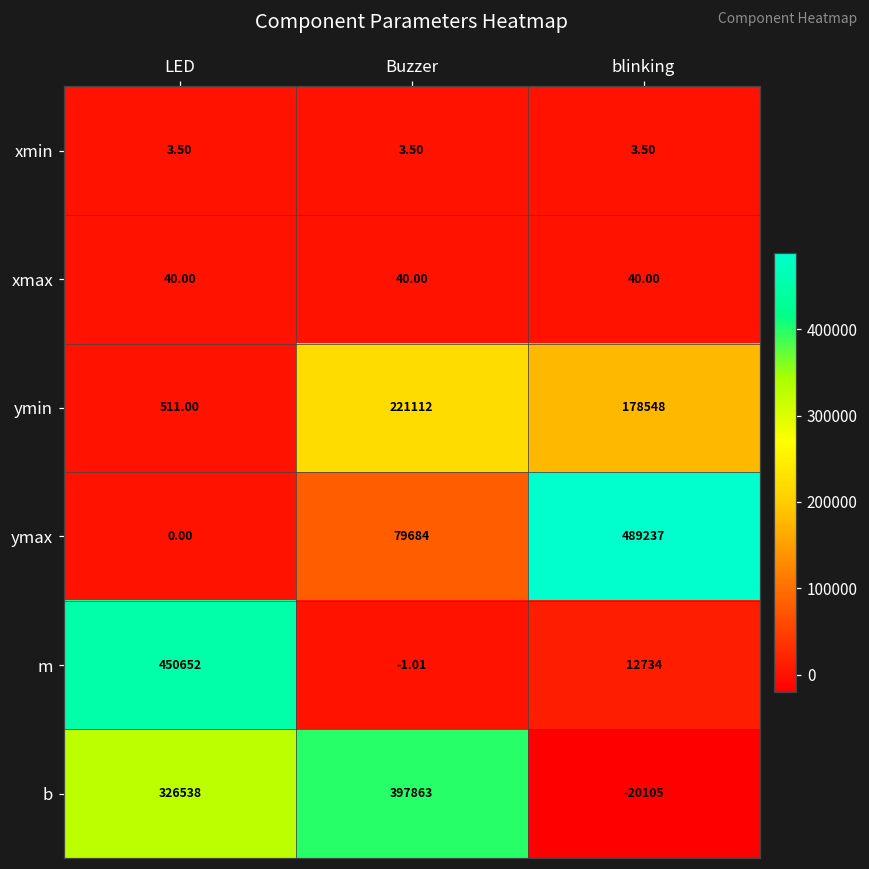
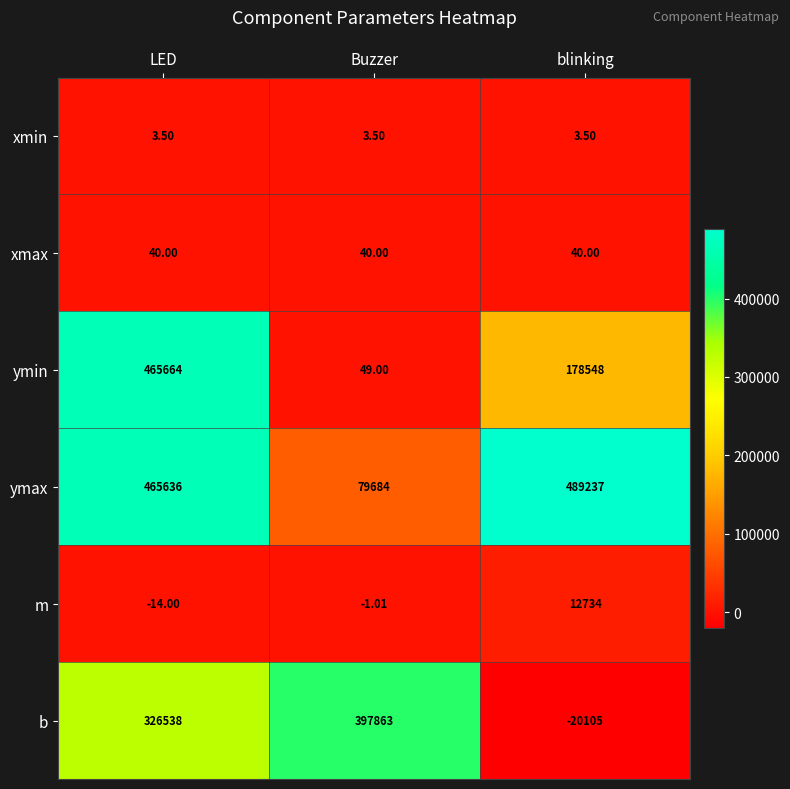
ymin, LED: 511.00 -> 465664
ymin, Buzzer: 221112 -> 49.00
ymax, LED: 0.00 -> 465636
m, LED: 450652 -> -14.00
